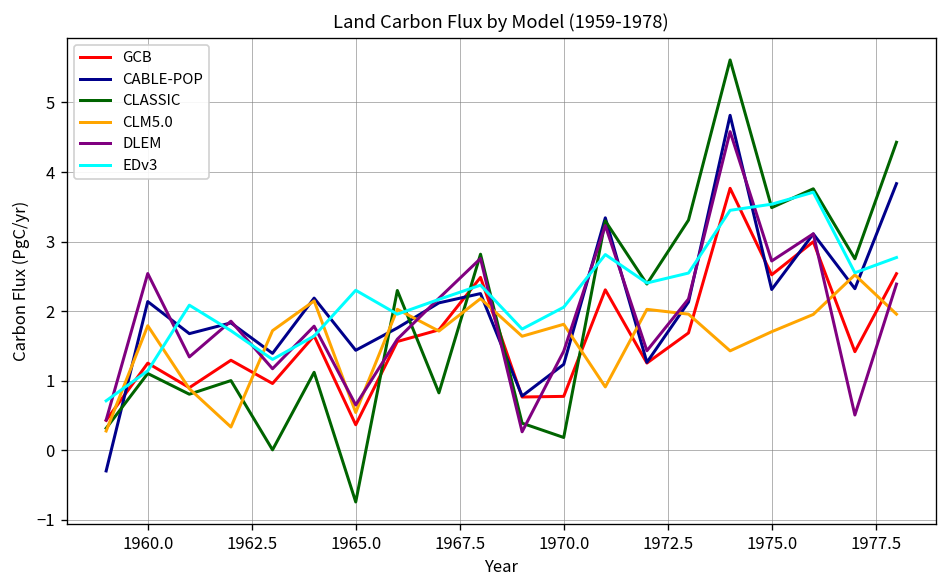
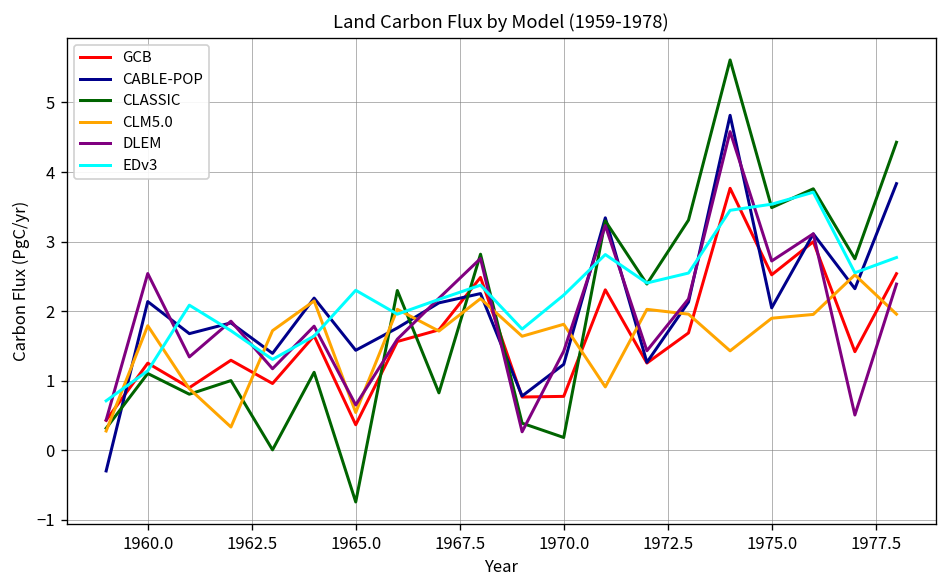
EDv3, 1970.0: 2.1 -> 2.2
CABLE-POP, 1975.0: 2.3 -> 2.0
CLM5.0, 1975.0: 1.7 -> 1.9
